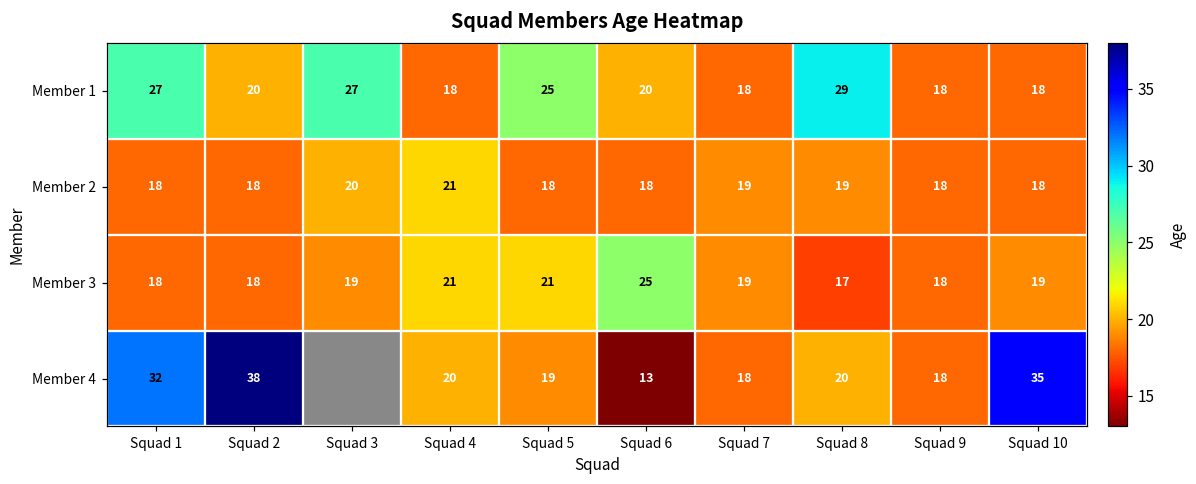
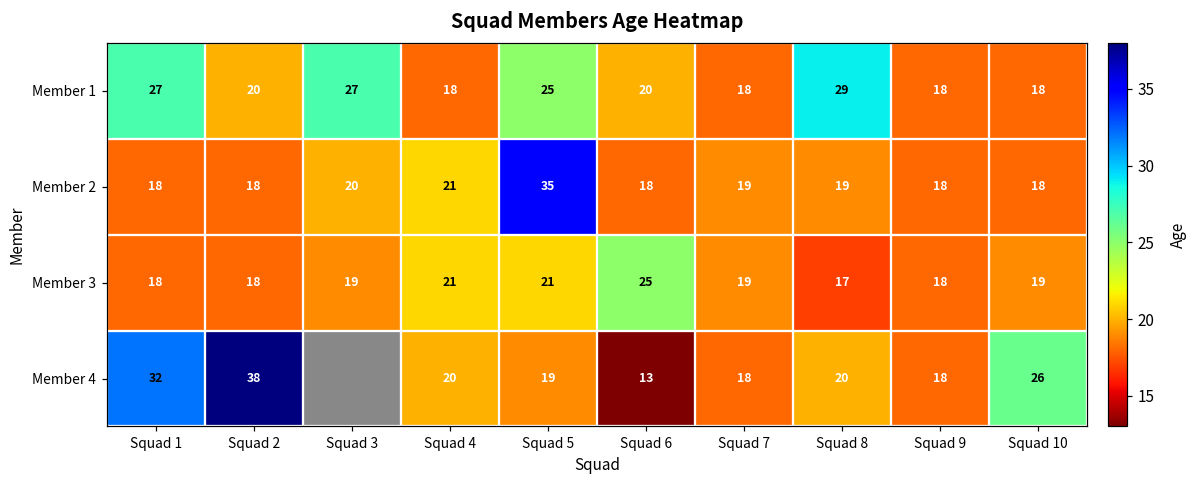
Member 2, Squad 5: 18 -> 35
Member 4, Squad 10: 35 -> 26
